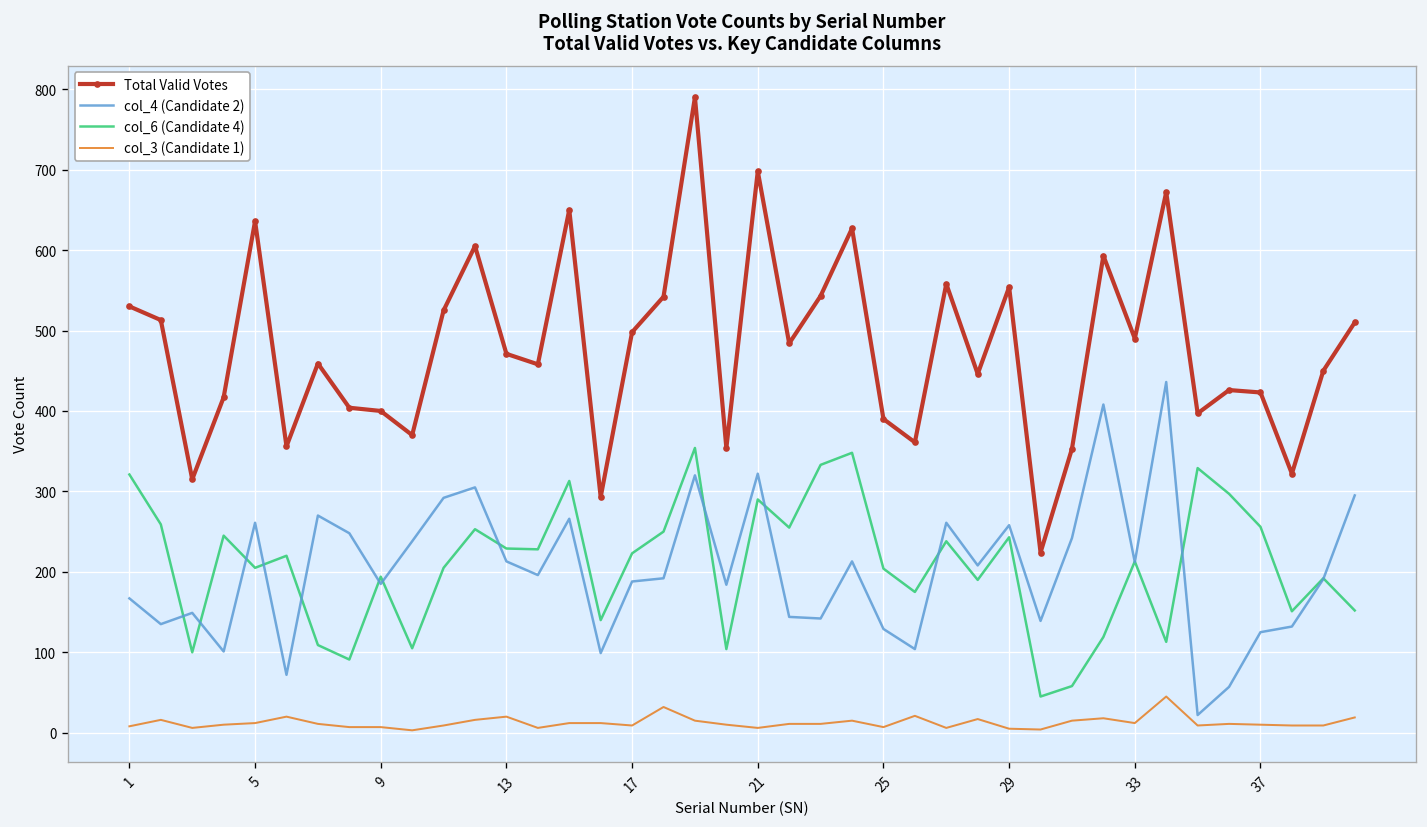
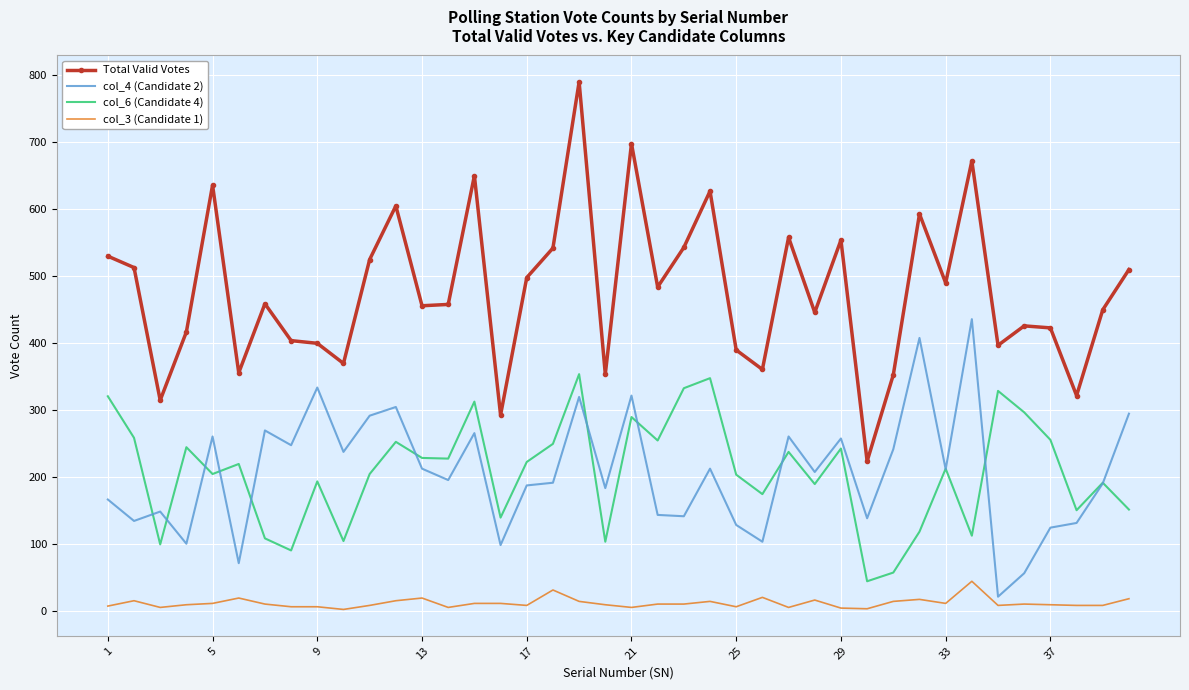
col_4 (Candidate 2), 9: 190 -> 330
Total Valid Votes, 13: 470 -> 460
